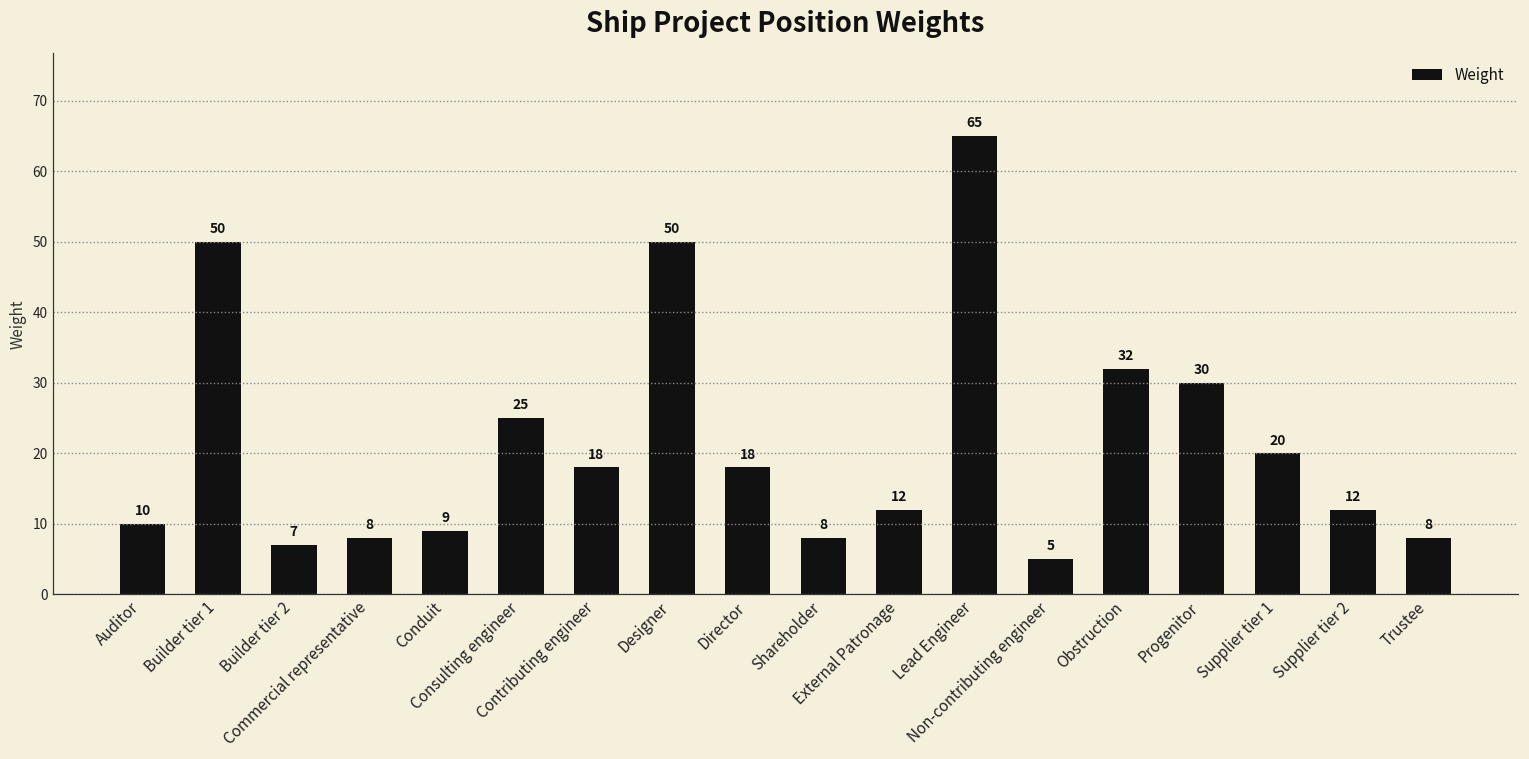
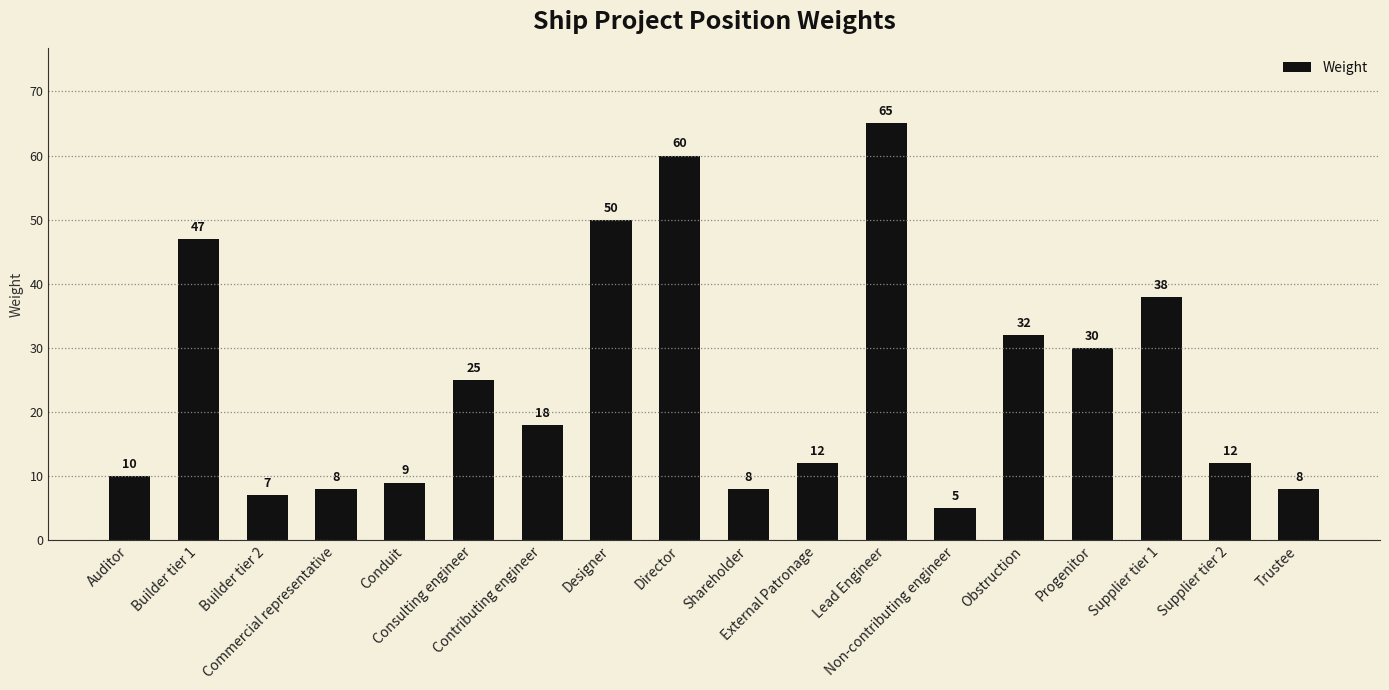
Builder tier 1: 50 -> 47
Director: 18 -> 60
Supplier tier 1: 20 -> 38
